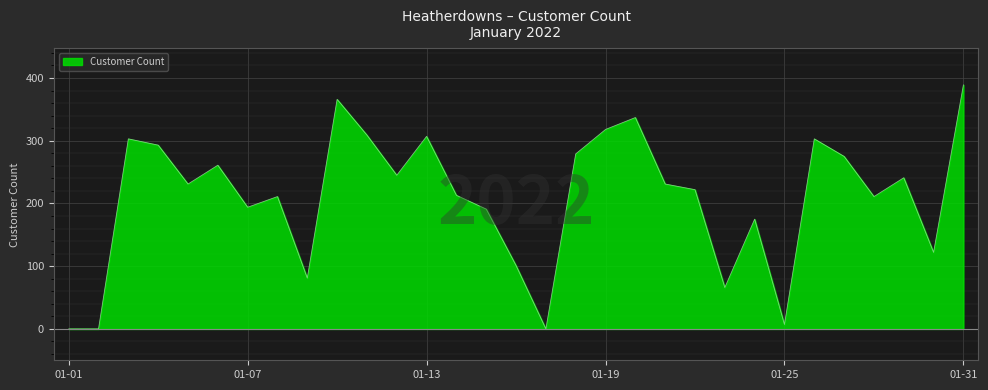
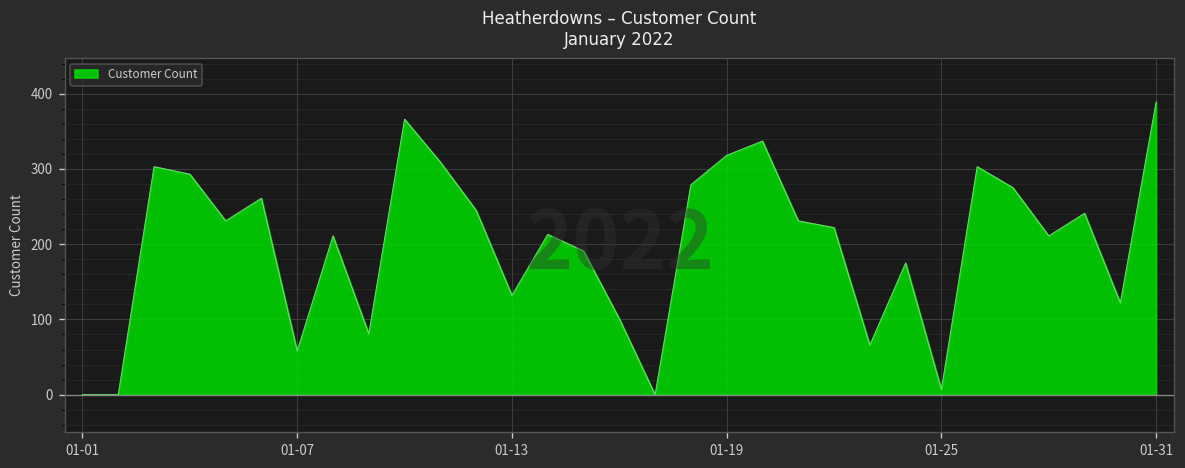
01-07: 190 -> 60
01-13: 310 -> 130
